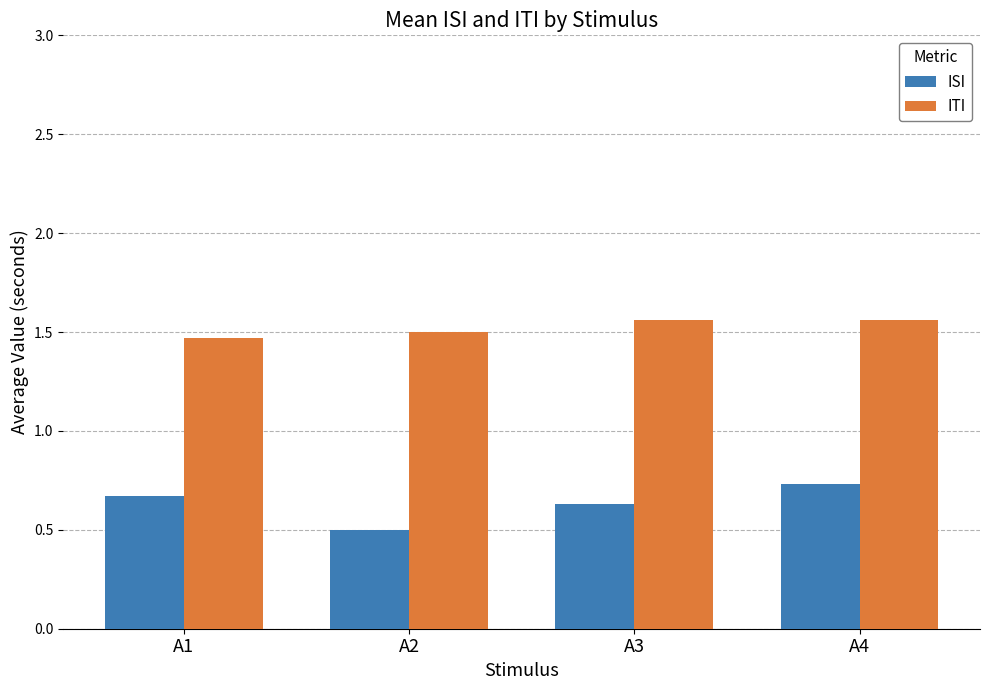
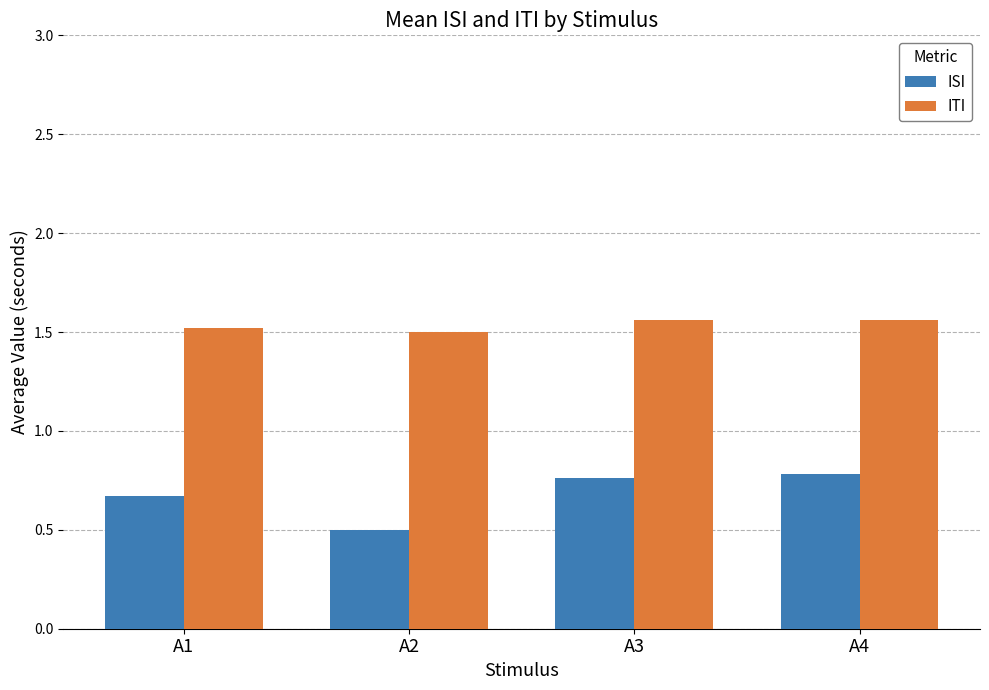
ITI, A1: 1.47 -> 1.52
ISI, A3: 0.63 -> 0.76
ISI, A4: 0.73 -> 0.78
